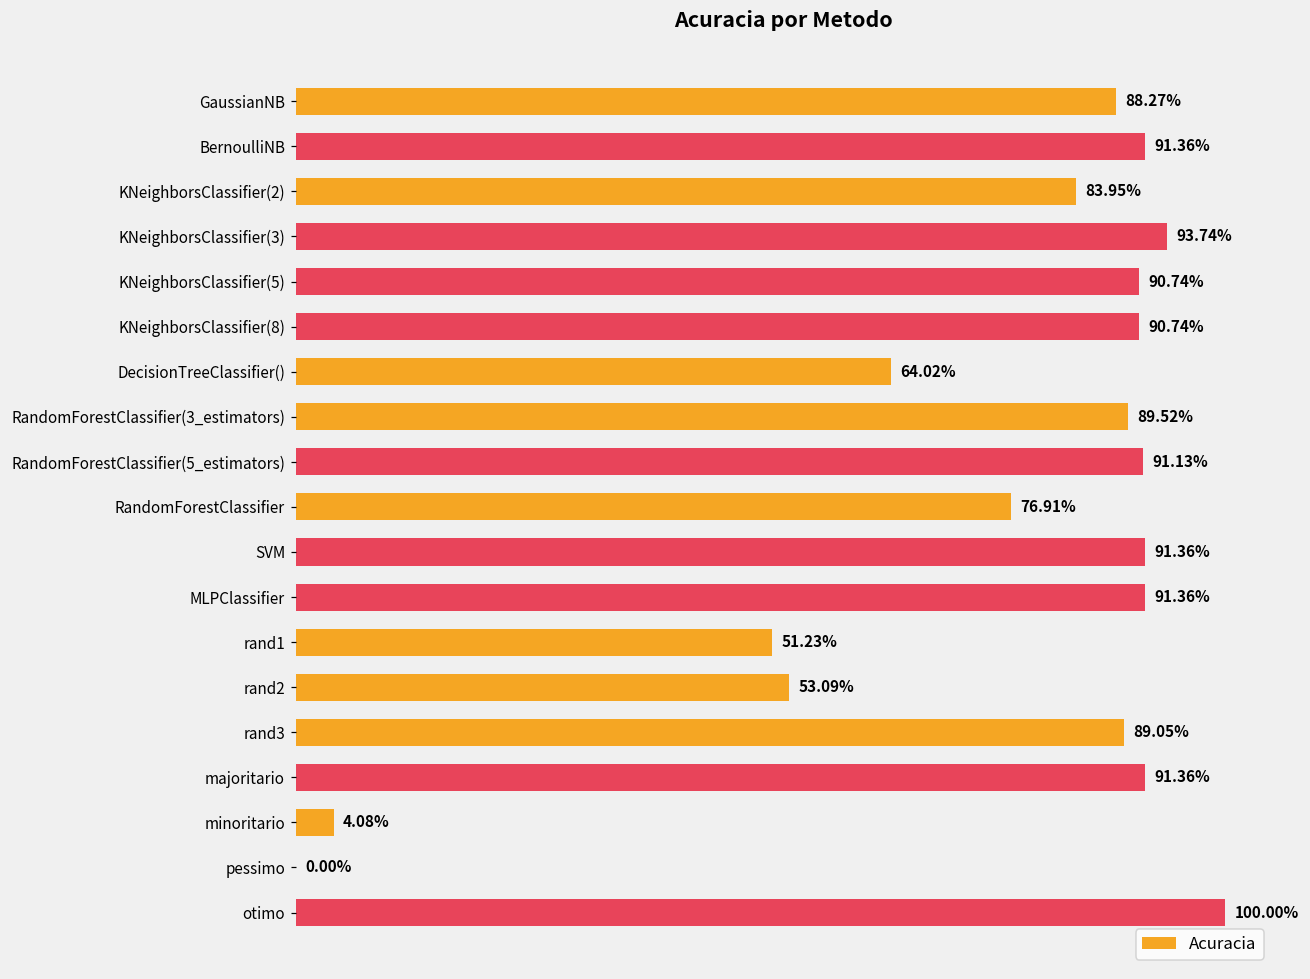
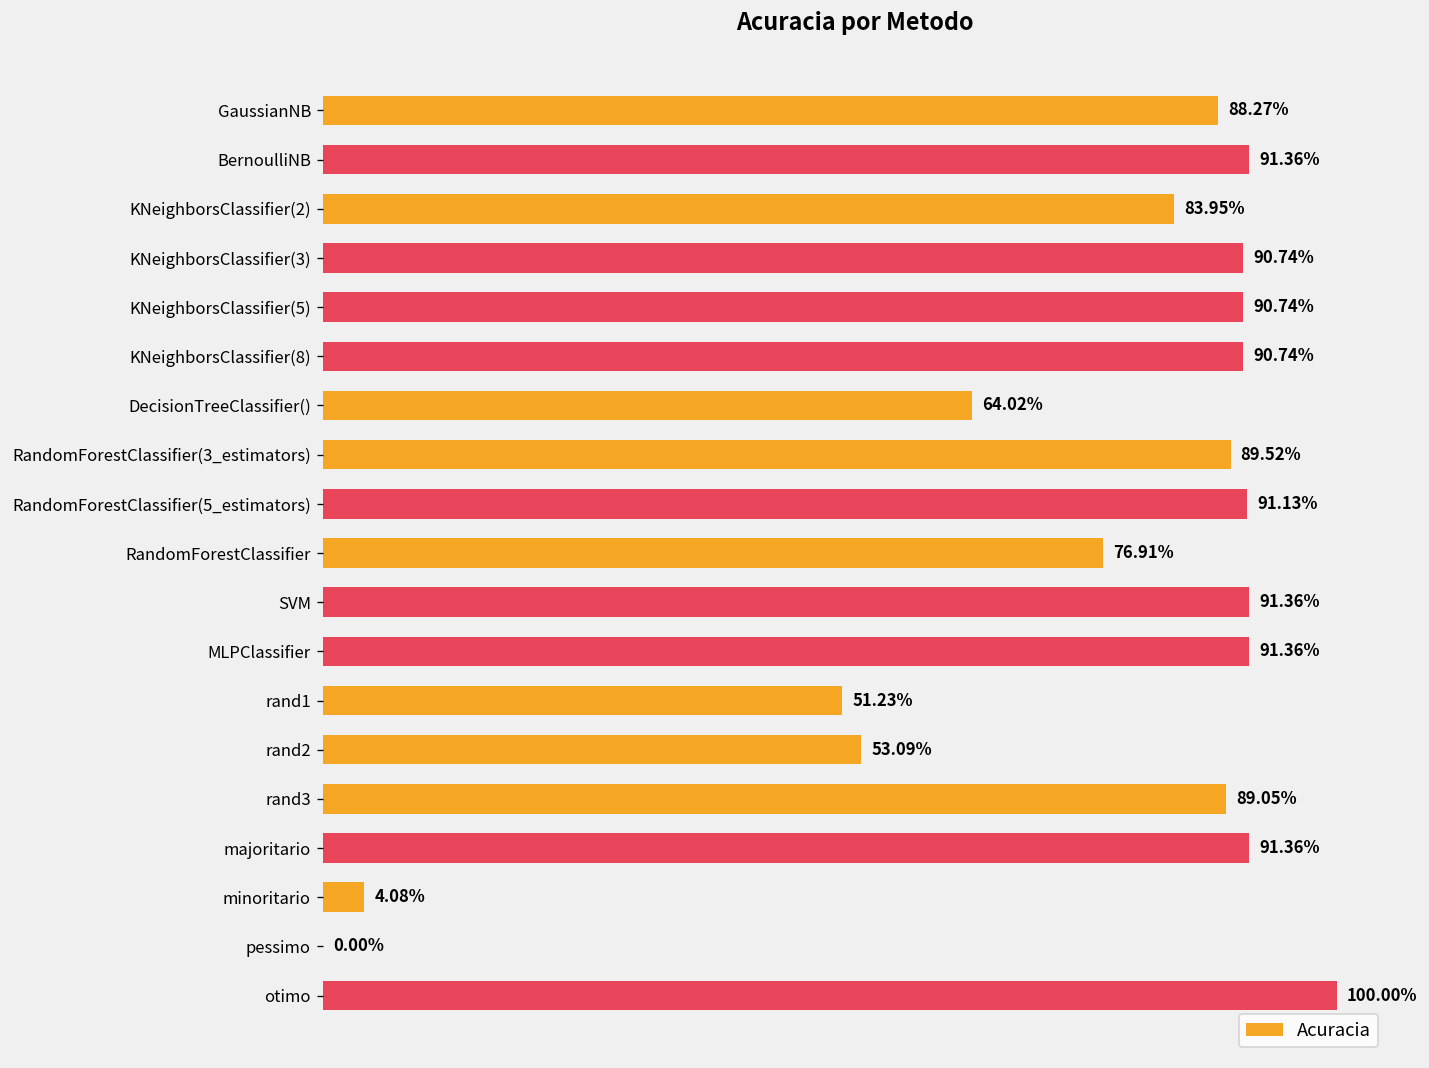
KNeighborsClassifier(3): 93.74% -> 90.74%
